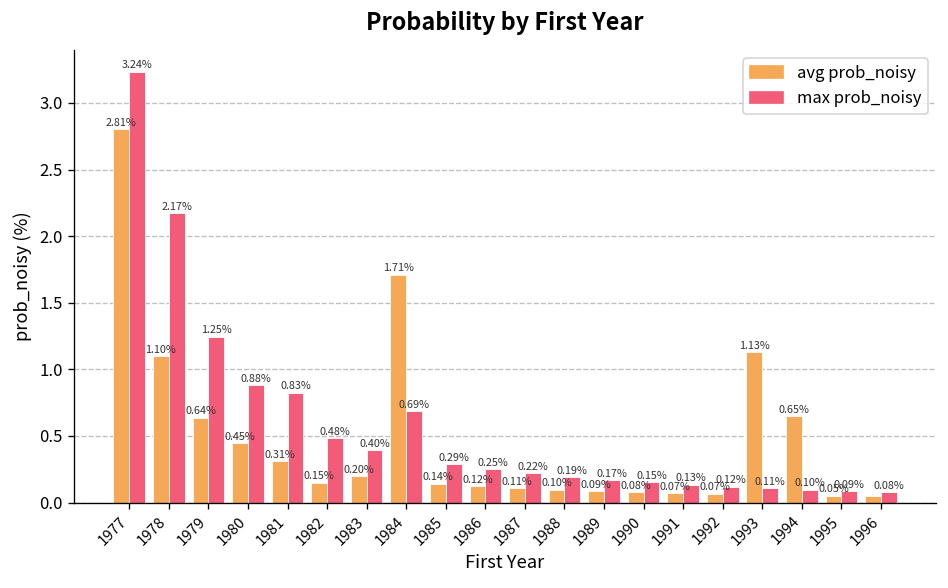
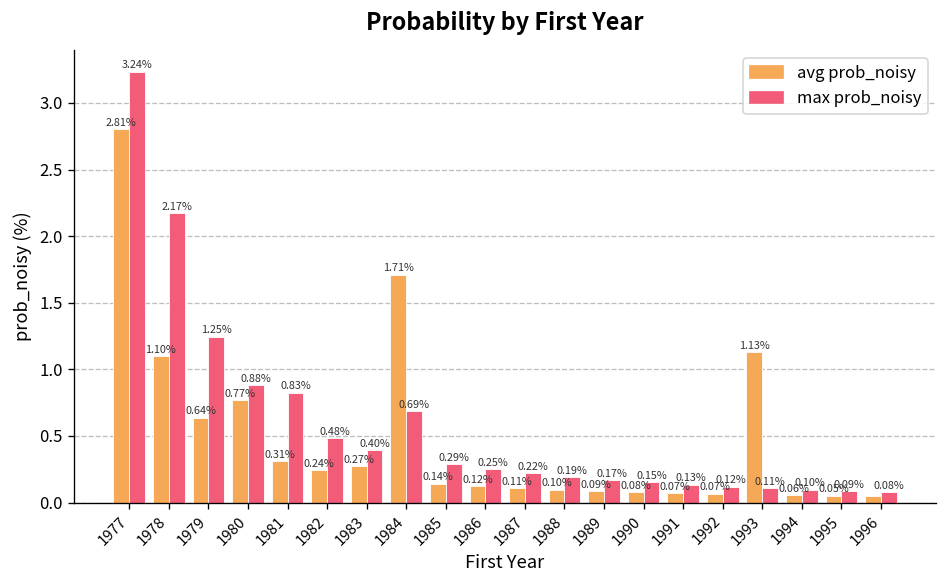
avg prob_noisy, 1980: 0.45% -> 0.77%
avg prob_noisy, 1982: 0.15% -> 0.24%
avg prob_noisy, 1983: 0.20% -> 0.27%
avg prob_noisy, 1994: 0.65% -> 0.06%
